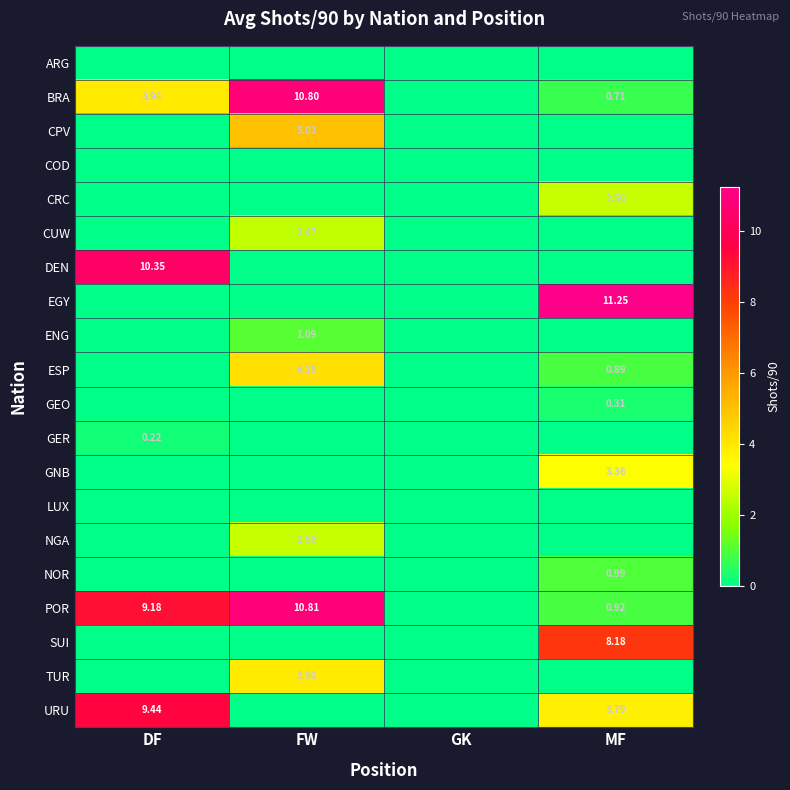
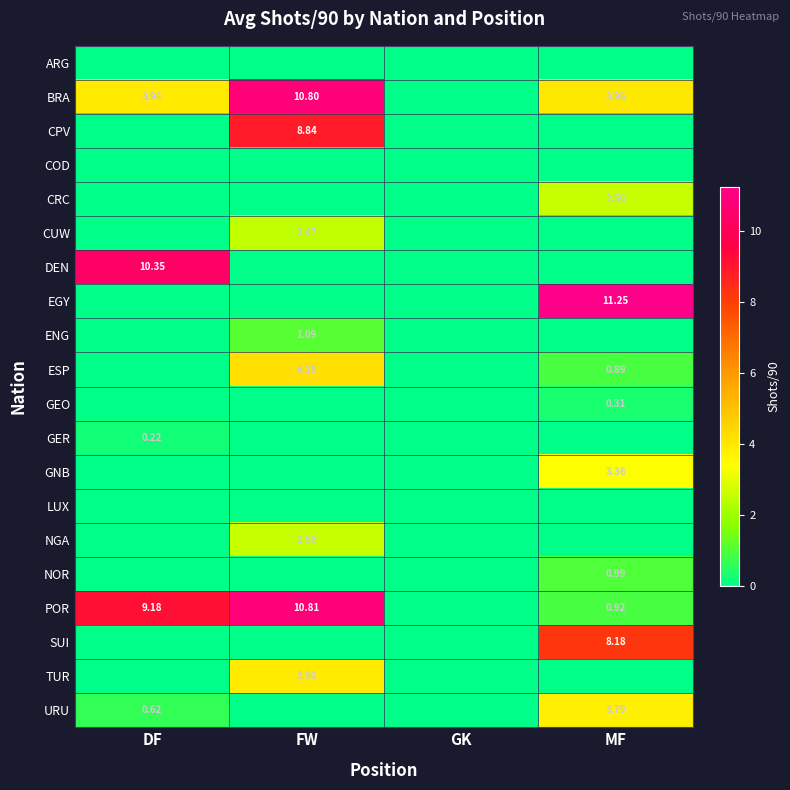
BRA, MF: 0.71 -> 3.96
CPV, FW: 5.03 -> 8.84
URU, DF: 9.44 -> 0.62
